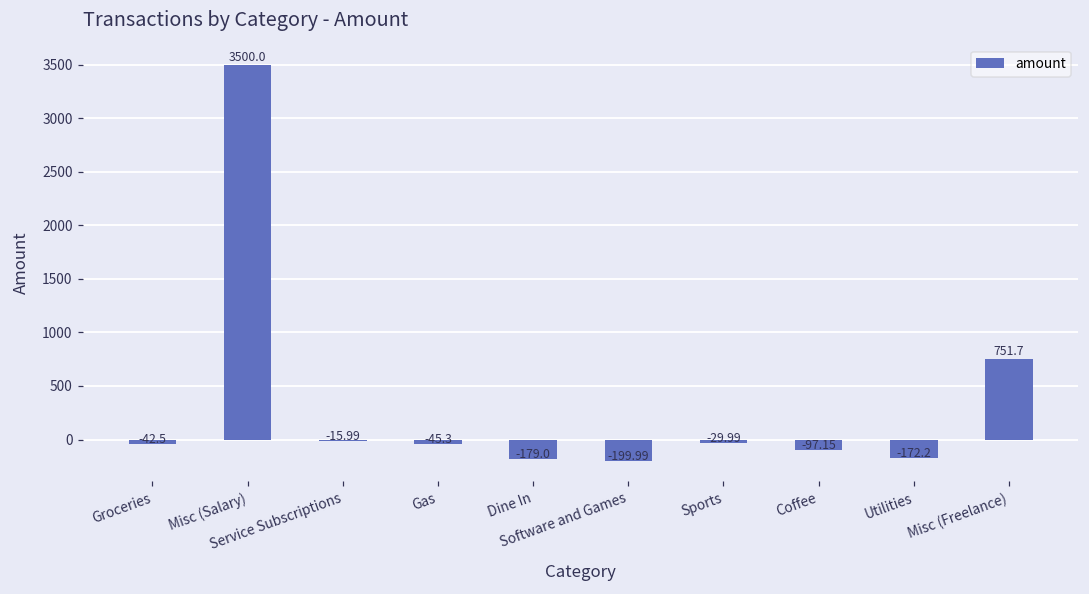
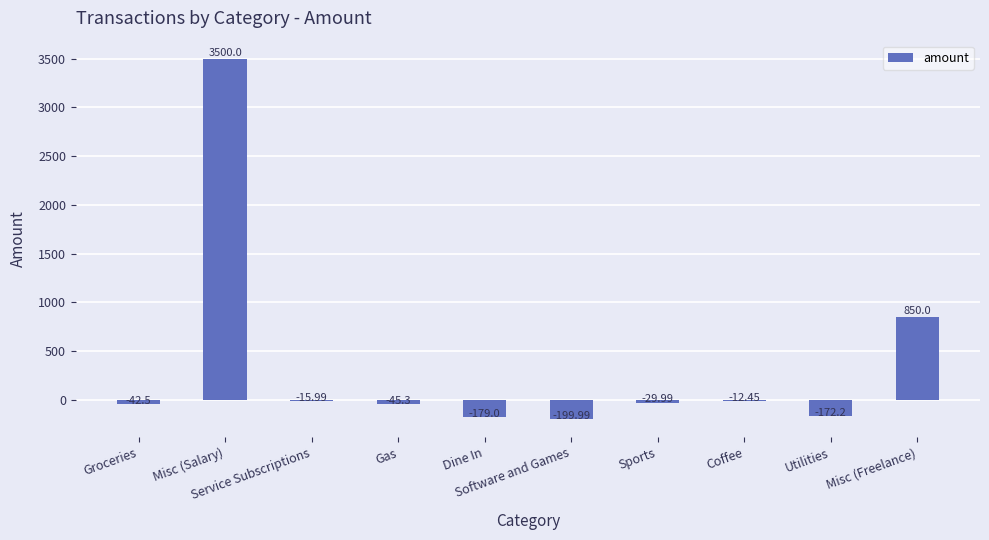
Coffee: -97.15 -> -12.45
Misc (Freelance): 751.7 -> 850.0
